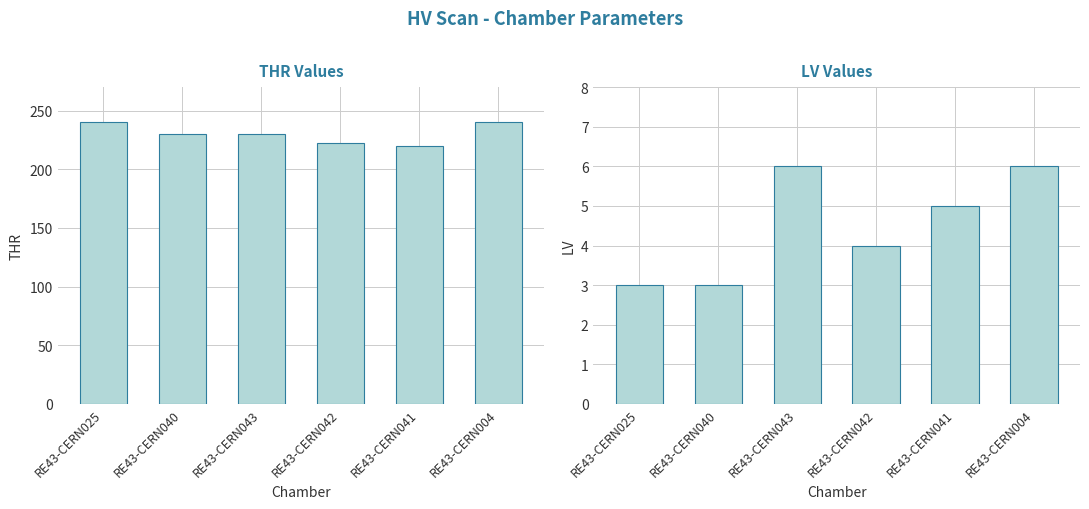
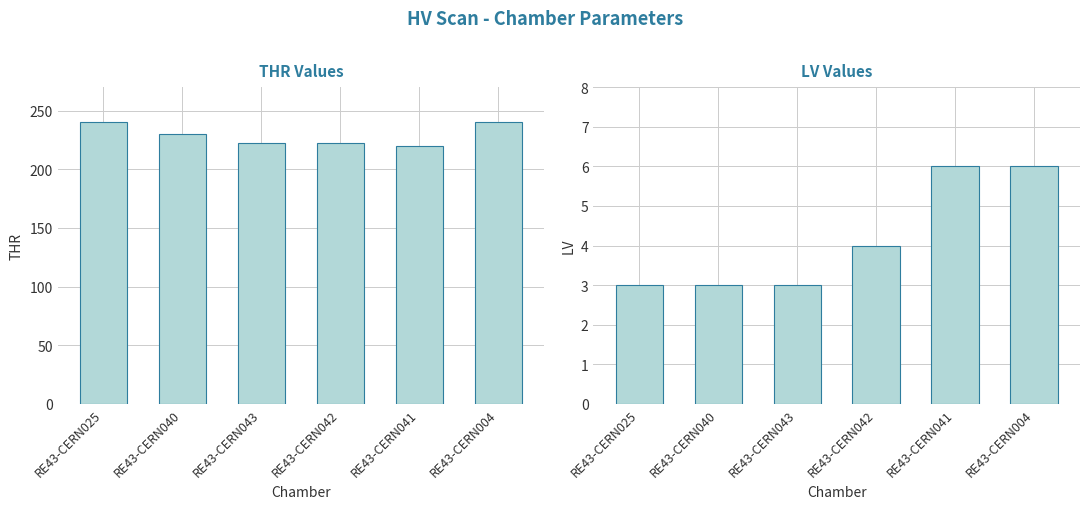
THR Values, RE43-CERN043: 230 -> 222
LV Values, RE43-CERN043: 6 -> 3
LV Values, RE43-CERN041: 5 -> 6
